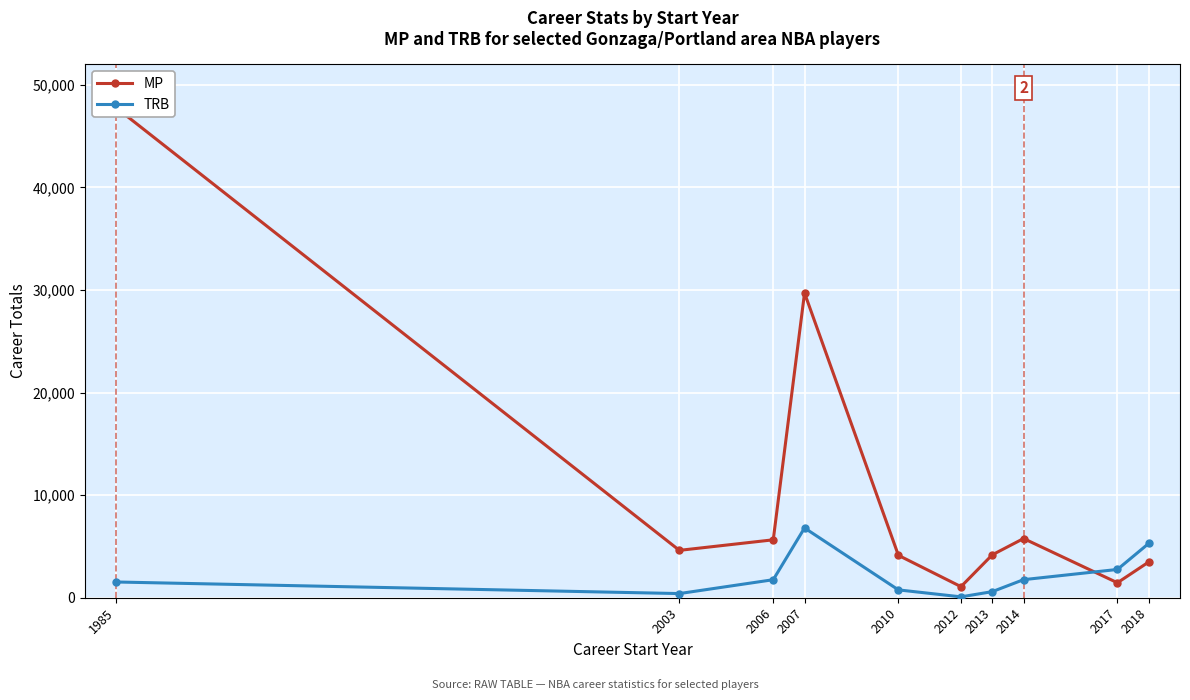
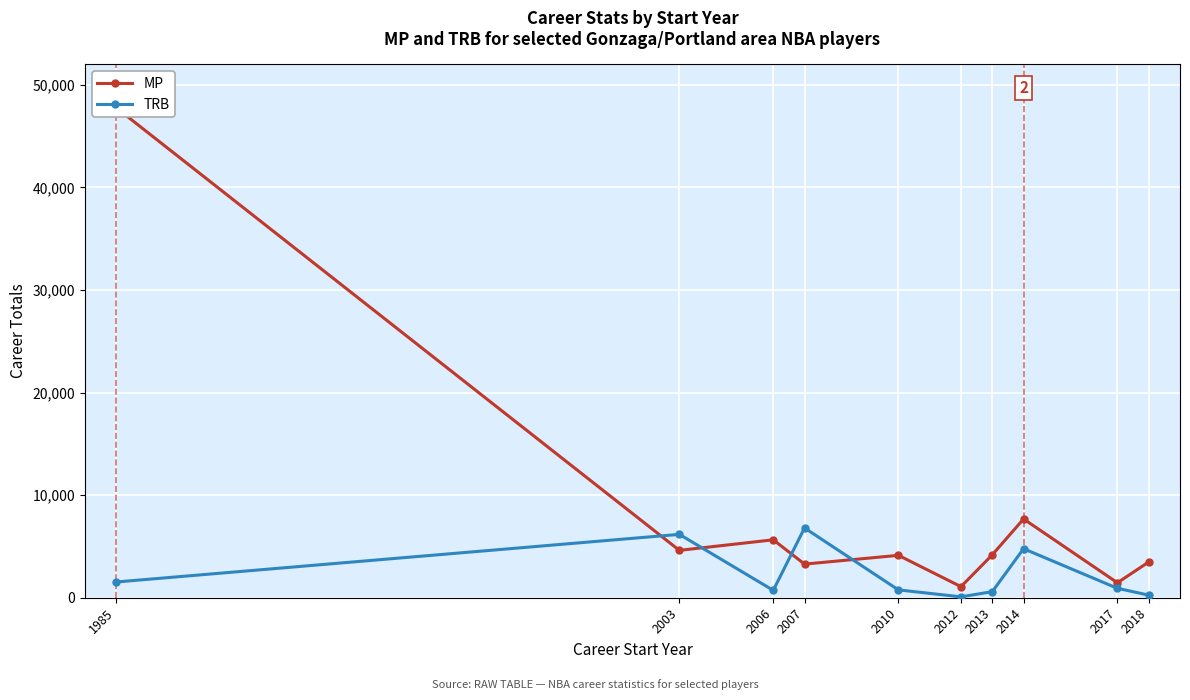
TRB, 2003: 400 -> 6,200
TRB, 2006: 1,800 -> 700
MP, 2007: 29,700 -> 3,300
MP, 2014: 5,800 -> 7,700
TRB, 2014: 1,800 -> 4,800
TRB, 2017: 2,800 -> 900
TRB, 2018: 5,300 -> 300
